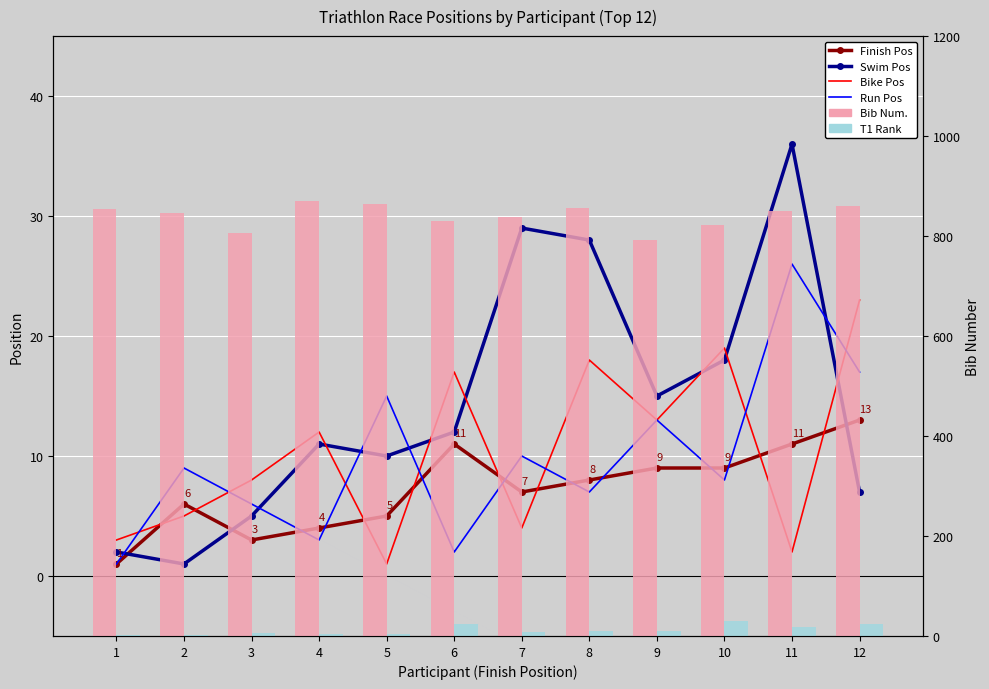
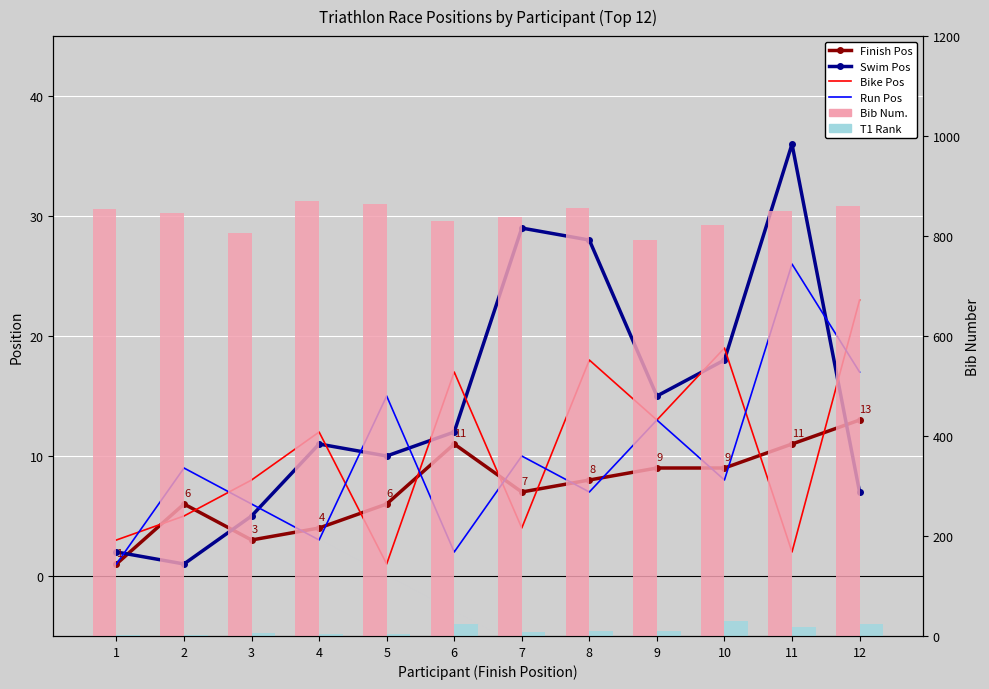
Finish Pos, 5: 5 -> 6
